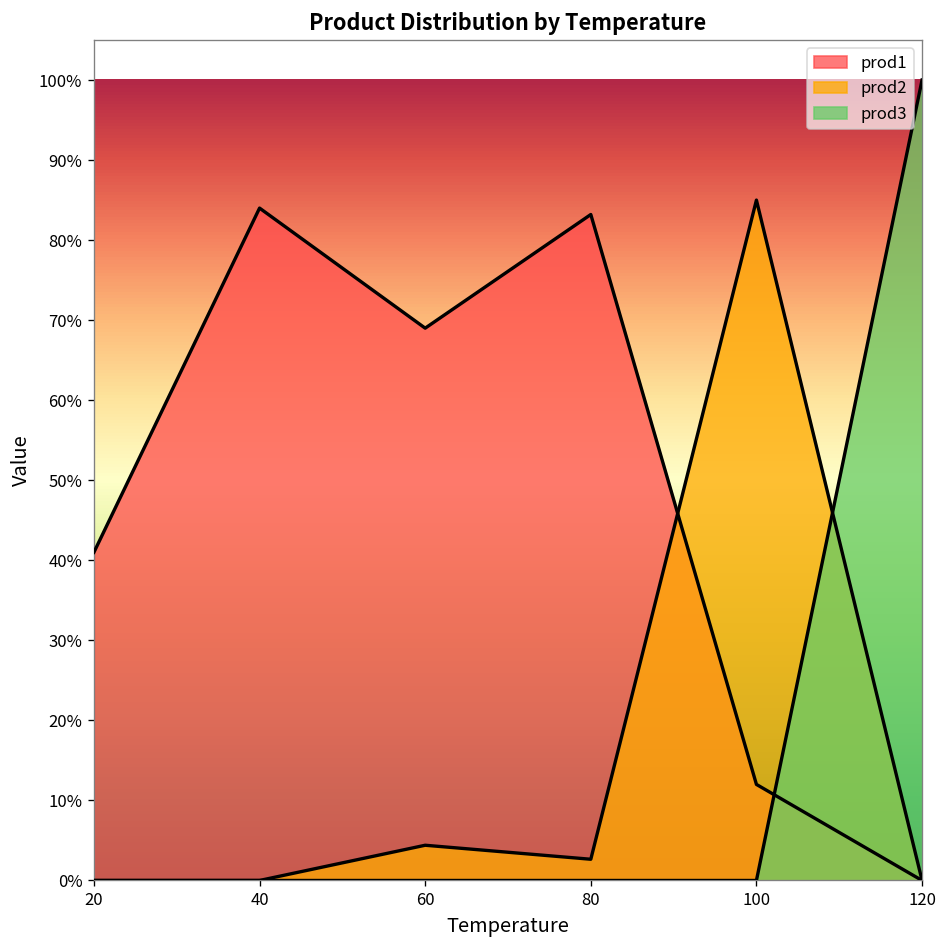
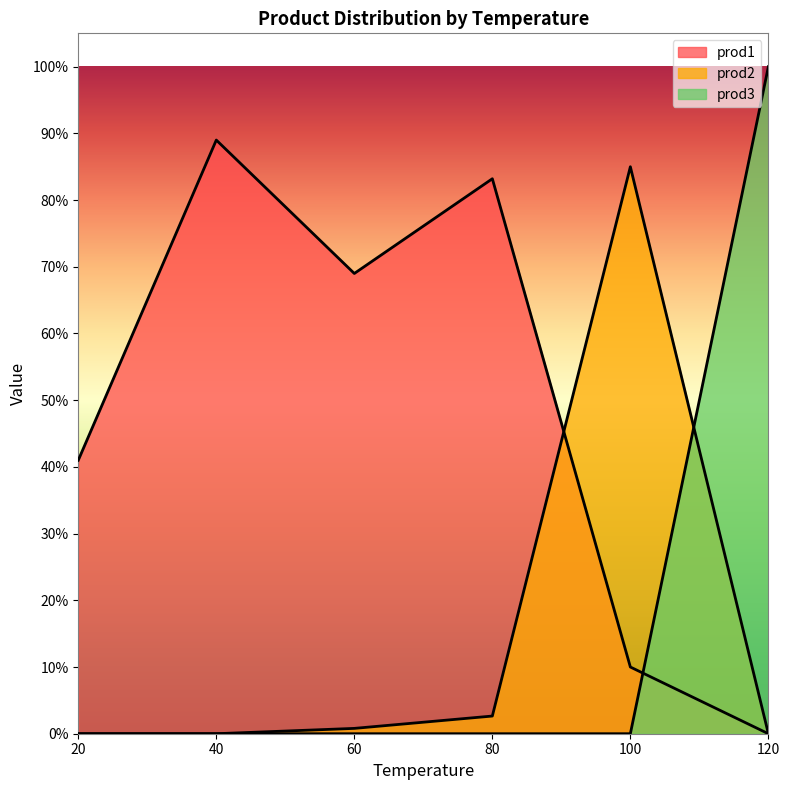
prod1, 40: 84% -> 89%
prod2, 60: 4% -> 1%
prod1, 100: 12% -> 10%
